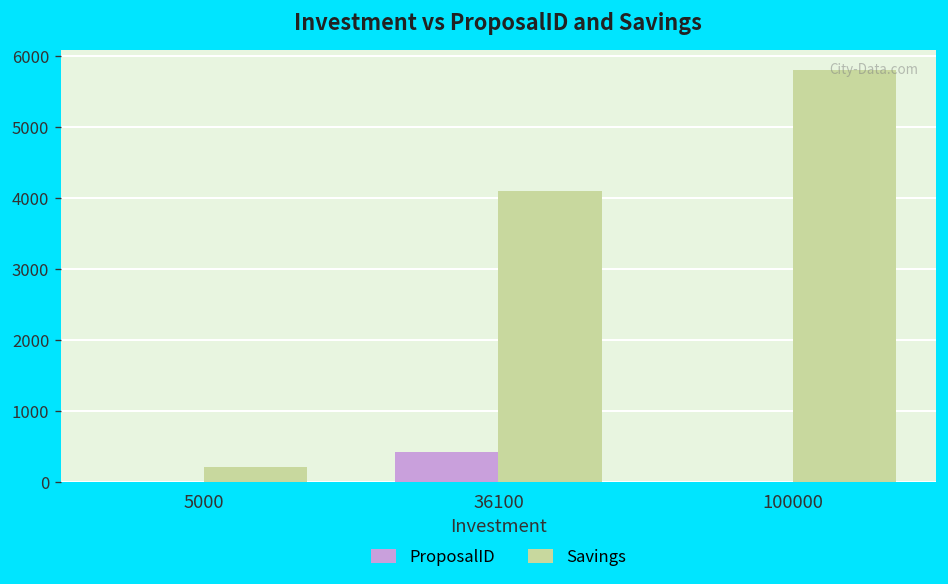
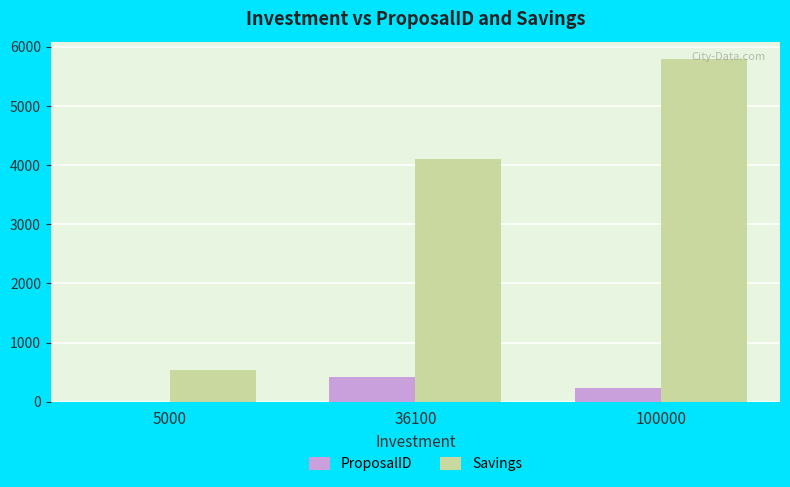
Savings, 5000: 200 -> 500
ProposalID, 100000: 0 -> 200
